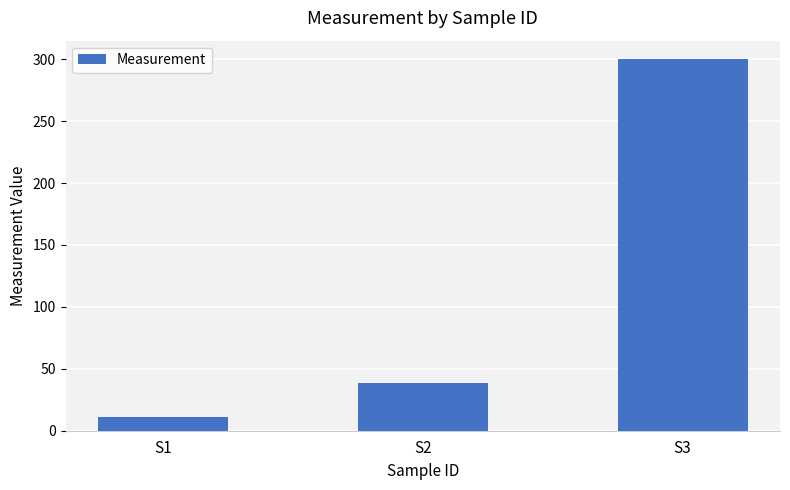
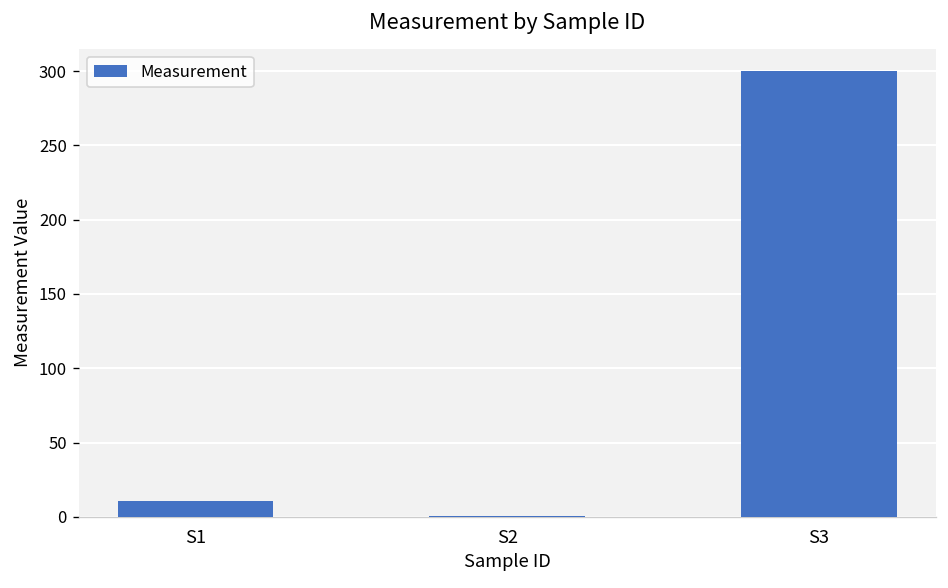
S2: 39 -> 1
